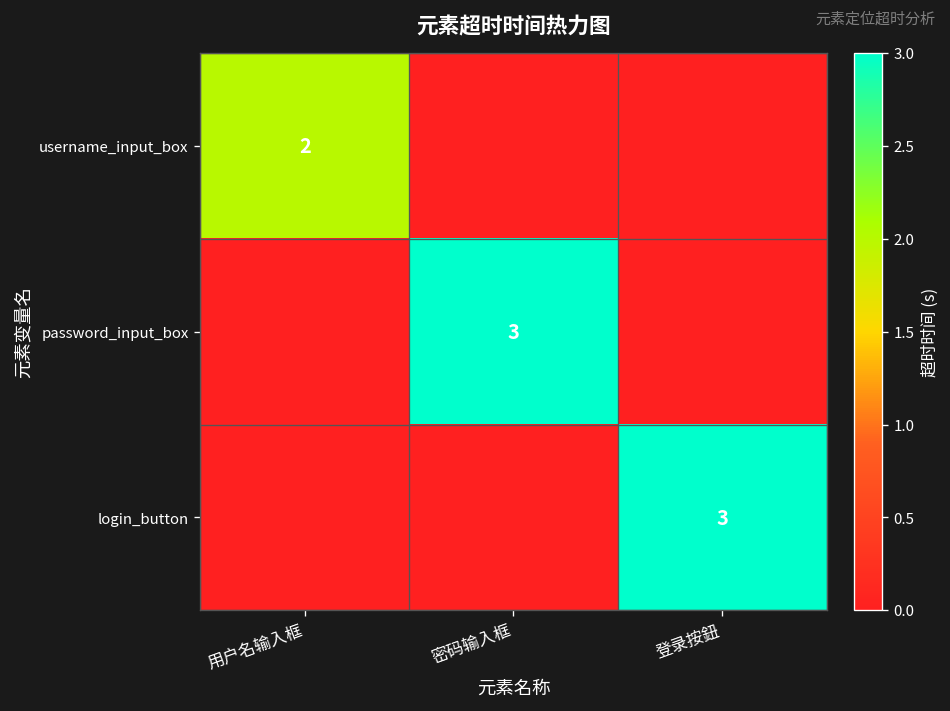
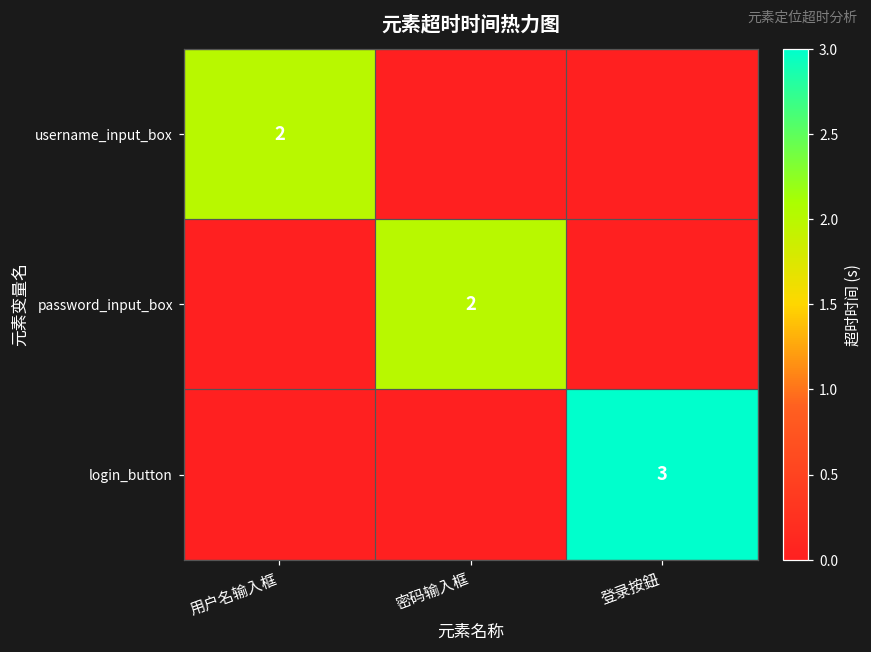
password_input_box, 密码输入框: 3 -> 2
